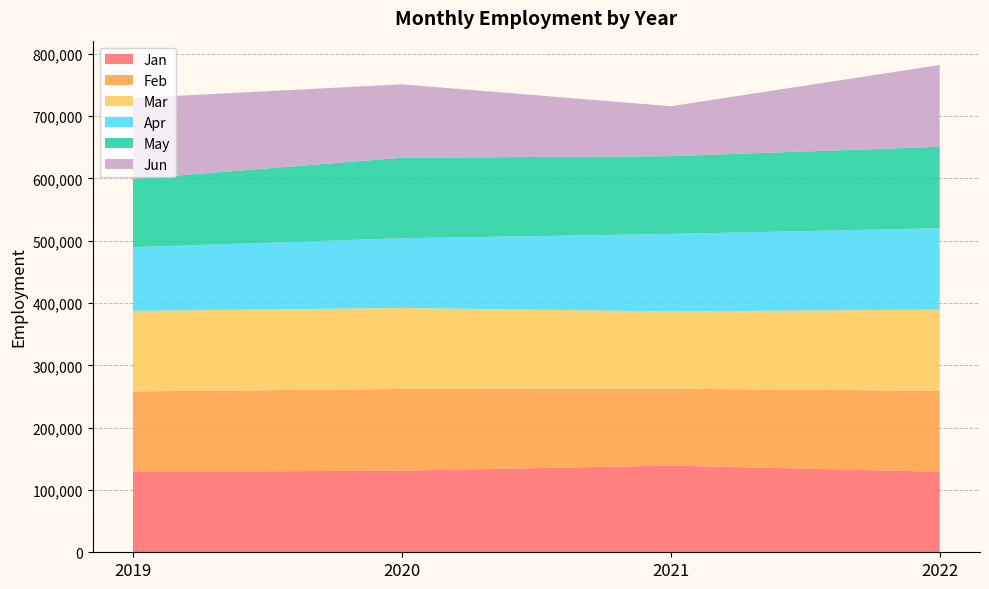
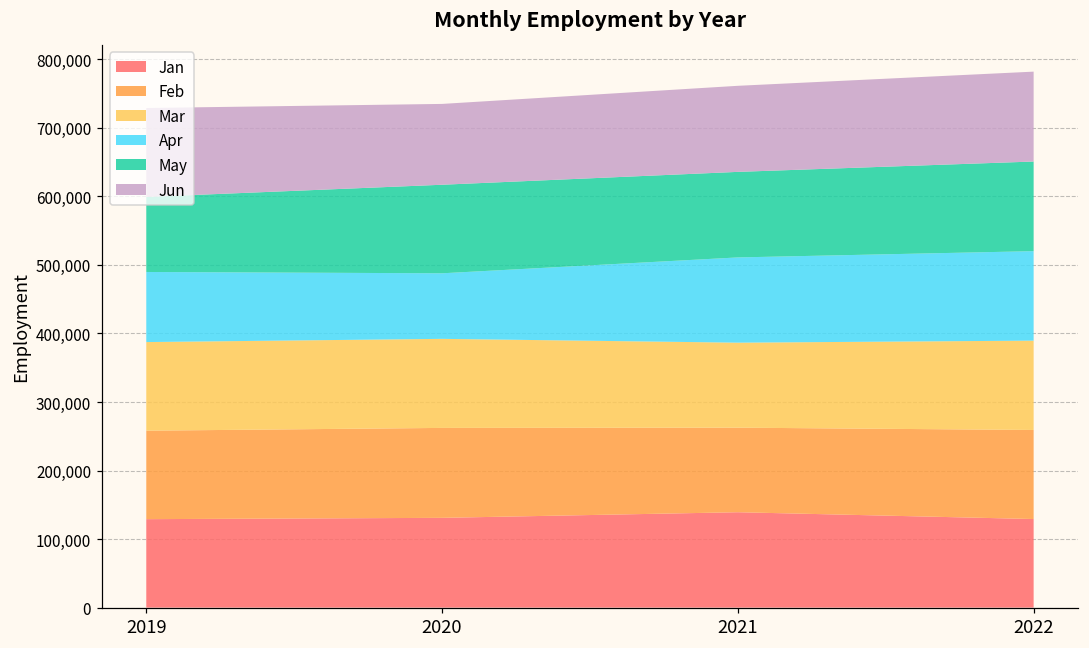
Apr, 2020: 110,000 -> 100,000
Jun, 2021: 80,000 -> 130,000
